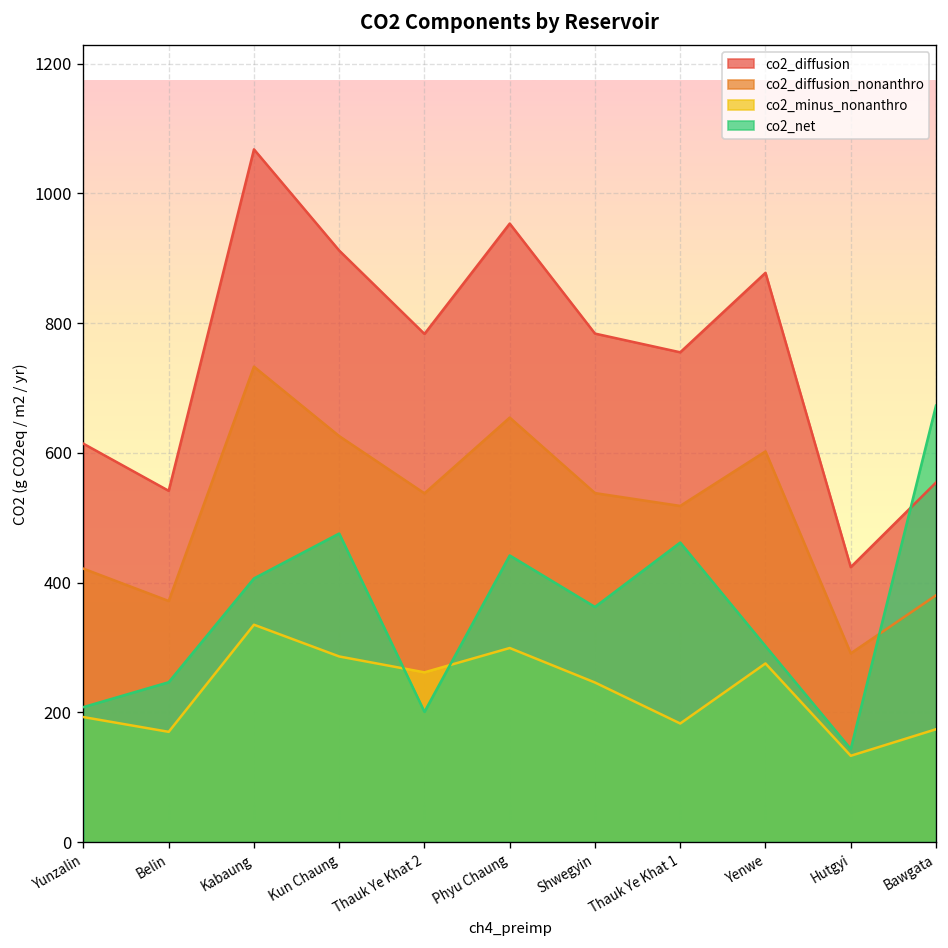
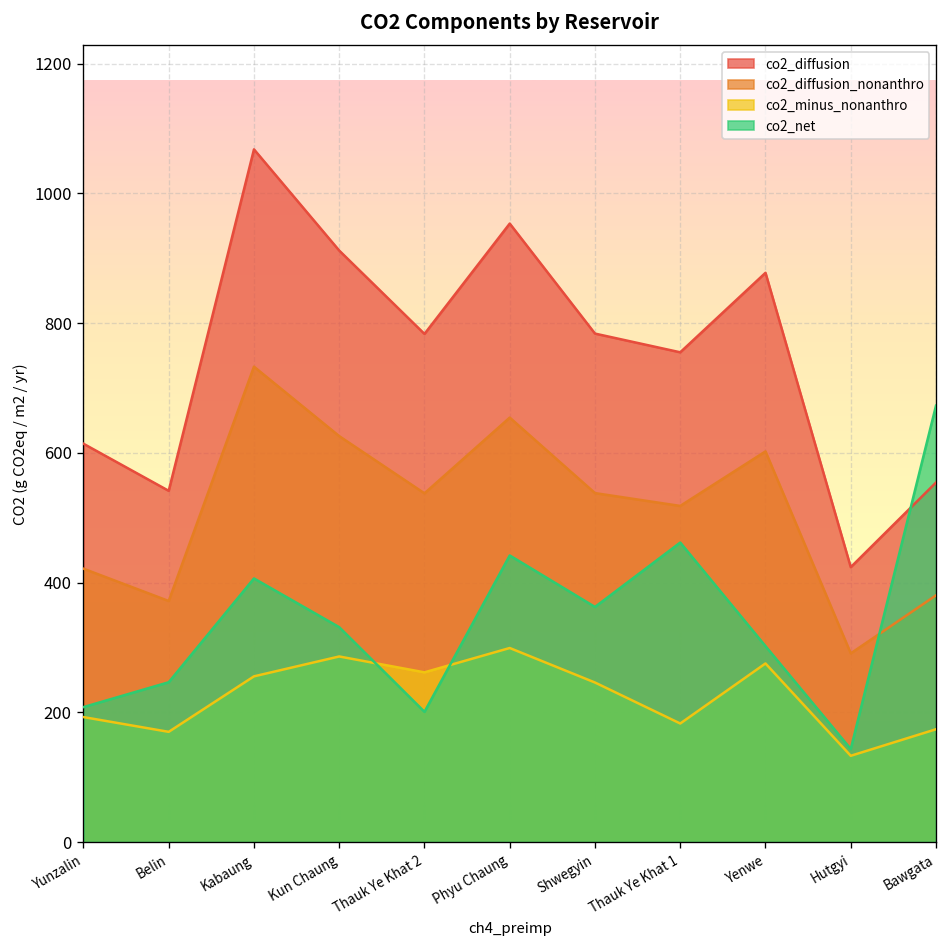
co2_minus_nonanthro, Kabaung: 340 -> 260
co2_net, Kun Chaung: 480 -> 330
